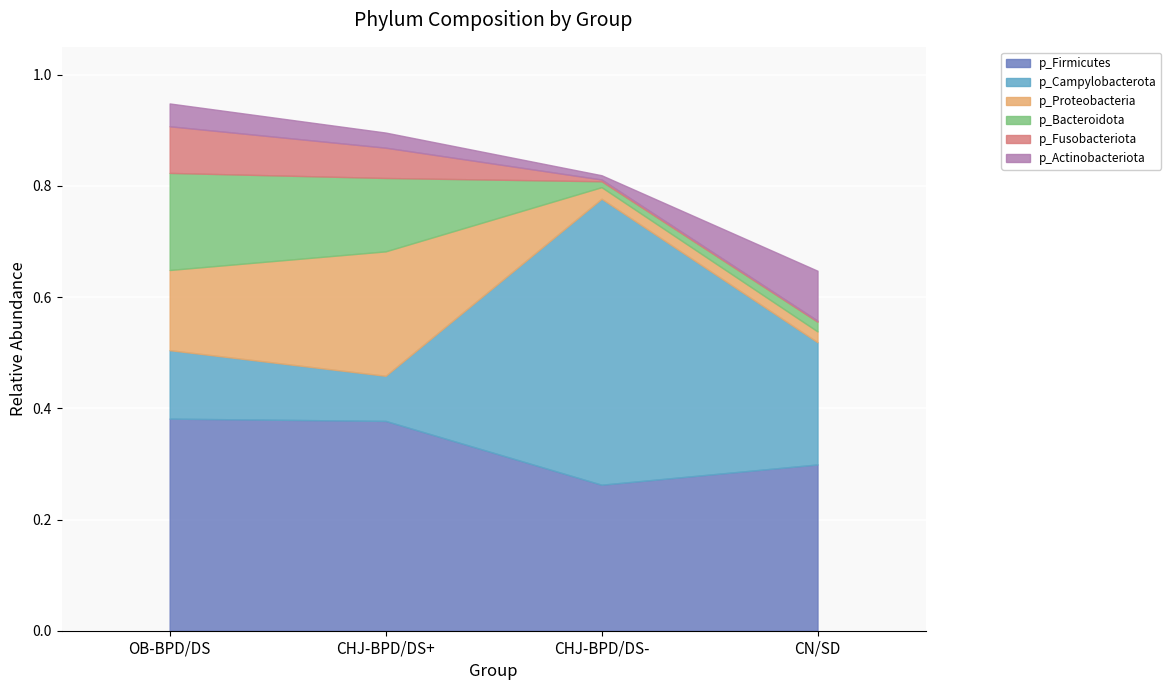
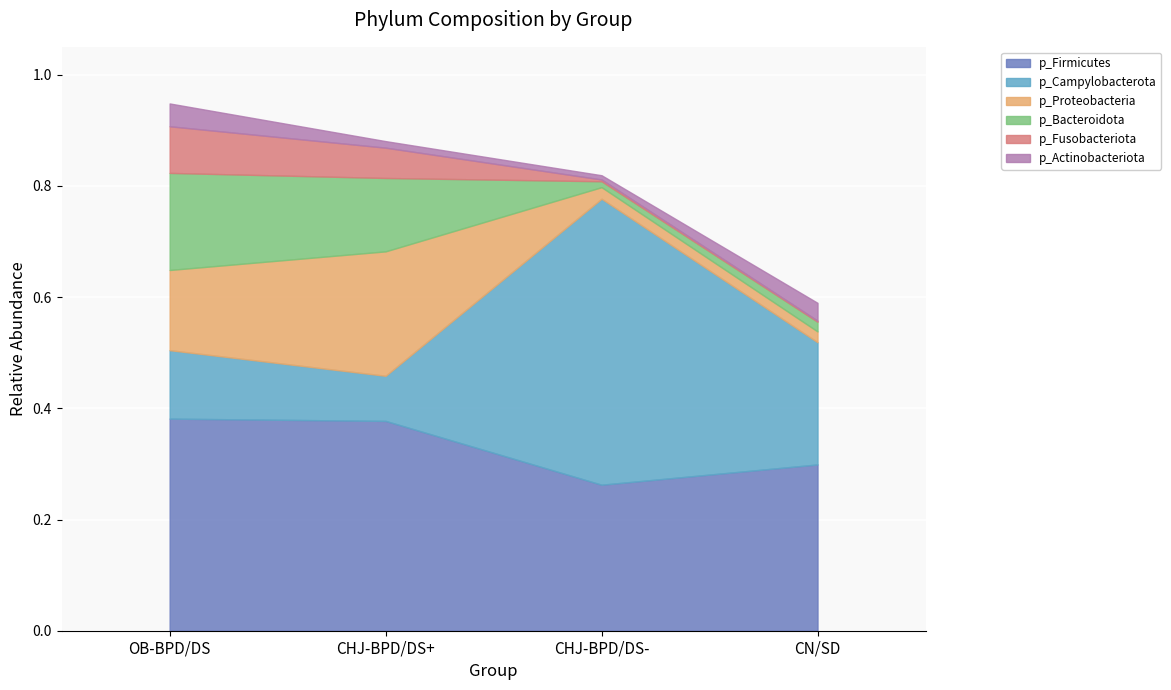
p_Actinobacteriota, CHJ-BPD/DS+: 0.03 -> 0.01
p_Actinobacteriota, CN/SD: 0.09 -> 0.03
